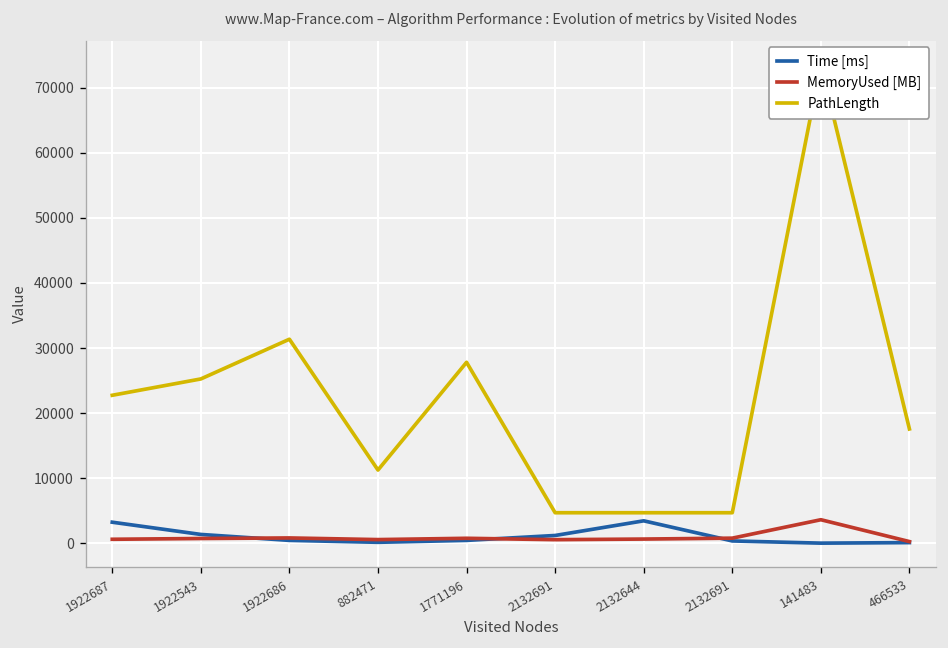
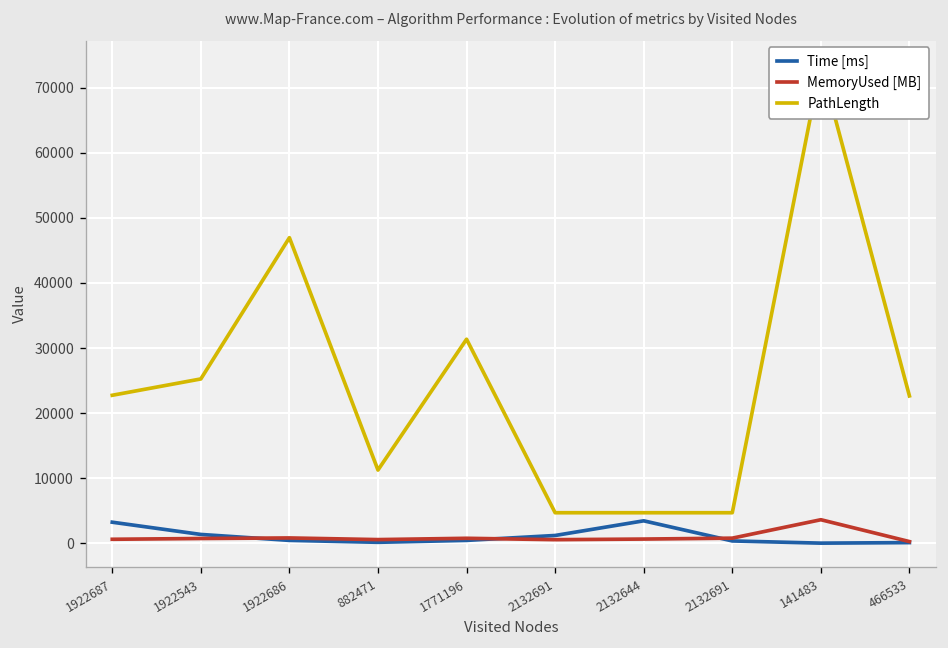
PathLength, 1922686: 31000 -> 47000
PathLength, 1771196: 28000 -> 31000
PathLength, 466533: 18000 -> 23000
